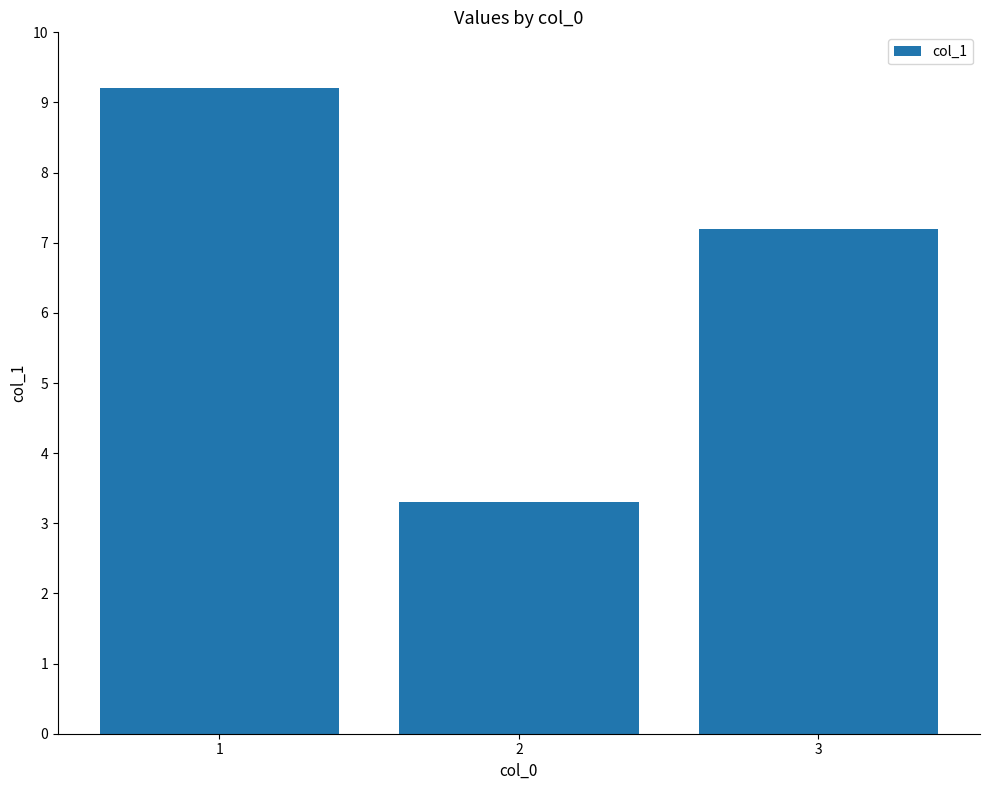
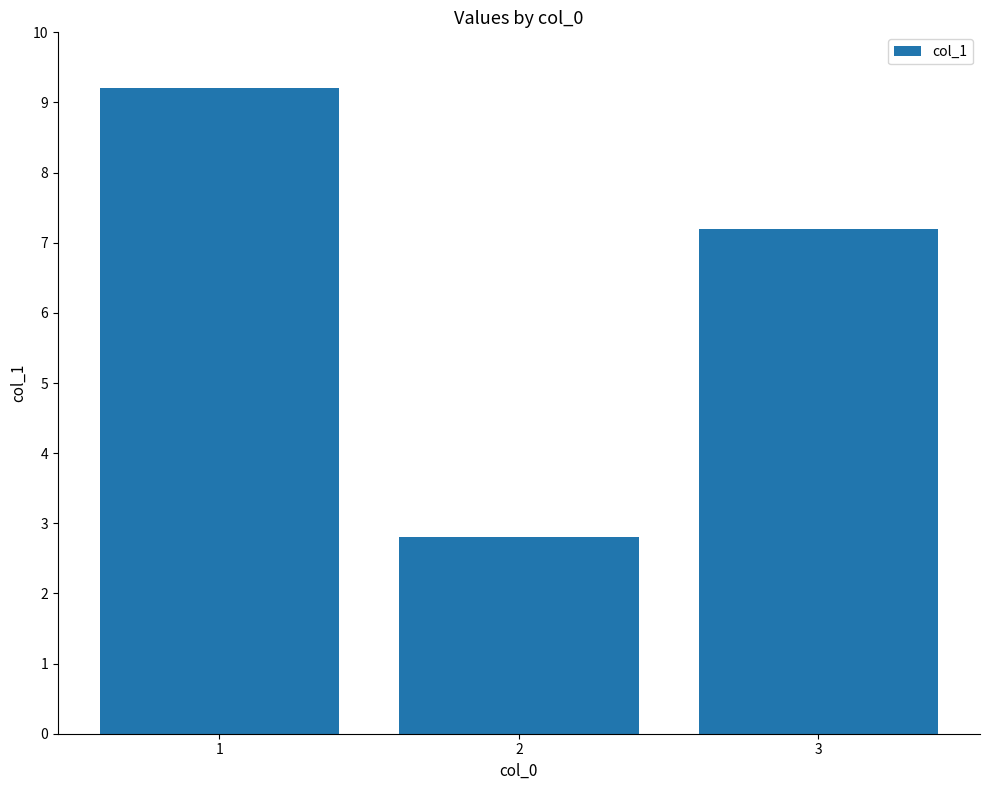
2: 3.3 -> 2.8
